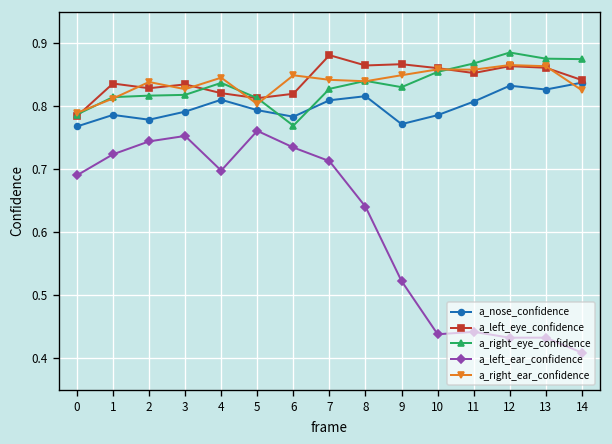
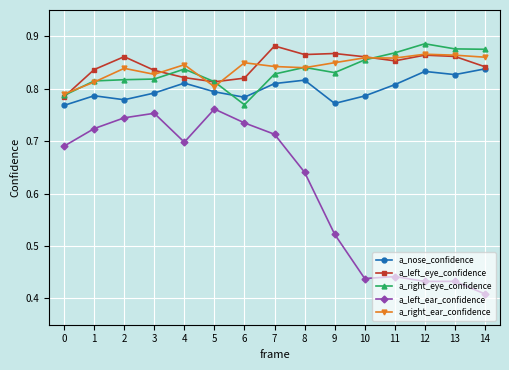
a_left_eye_confidence, 2: 0.83 -> 0.86
a_right_ear_confidence, 14: 0.83 -> 0.86
